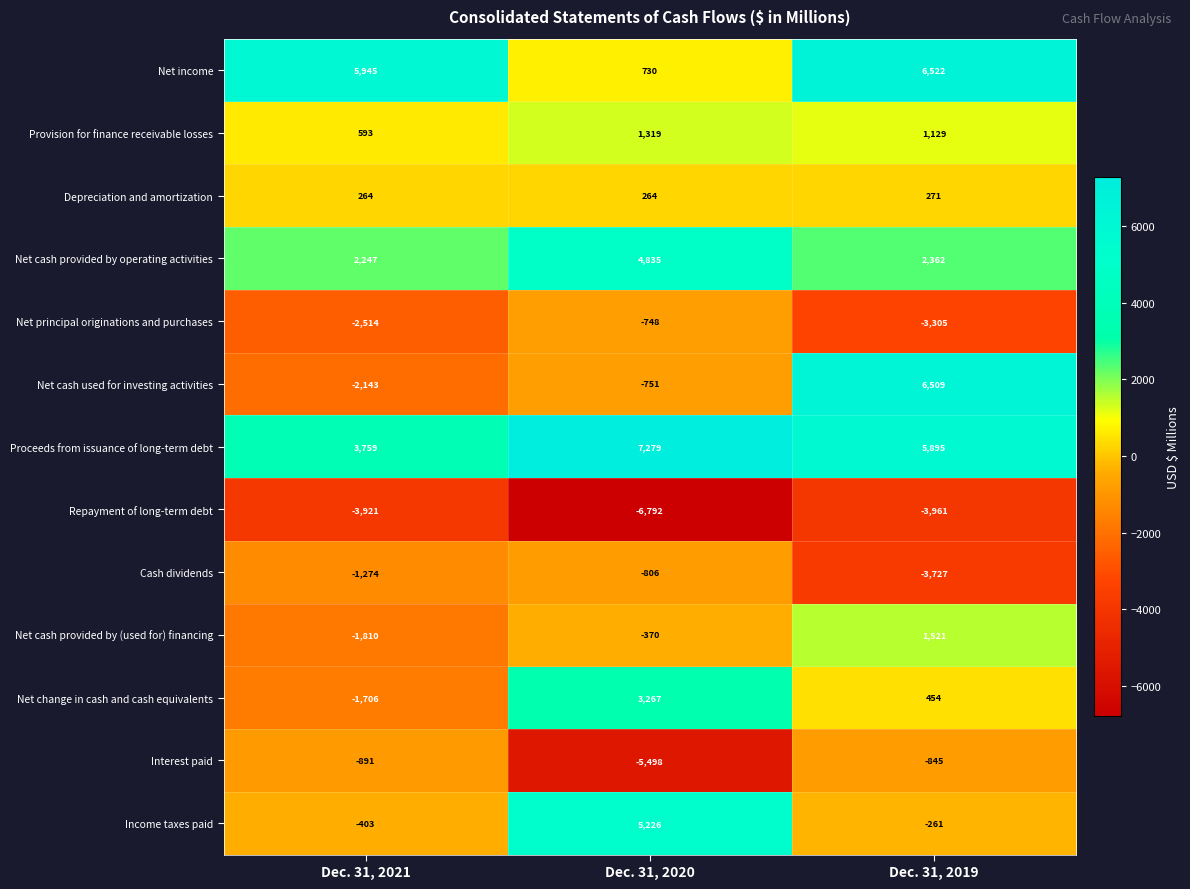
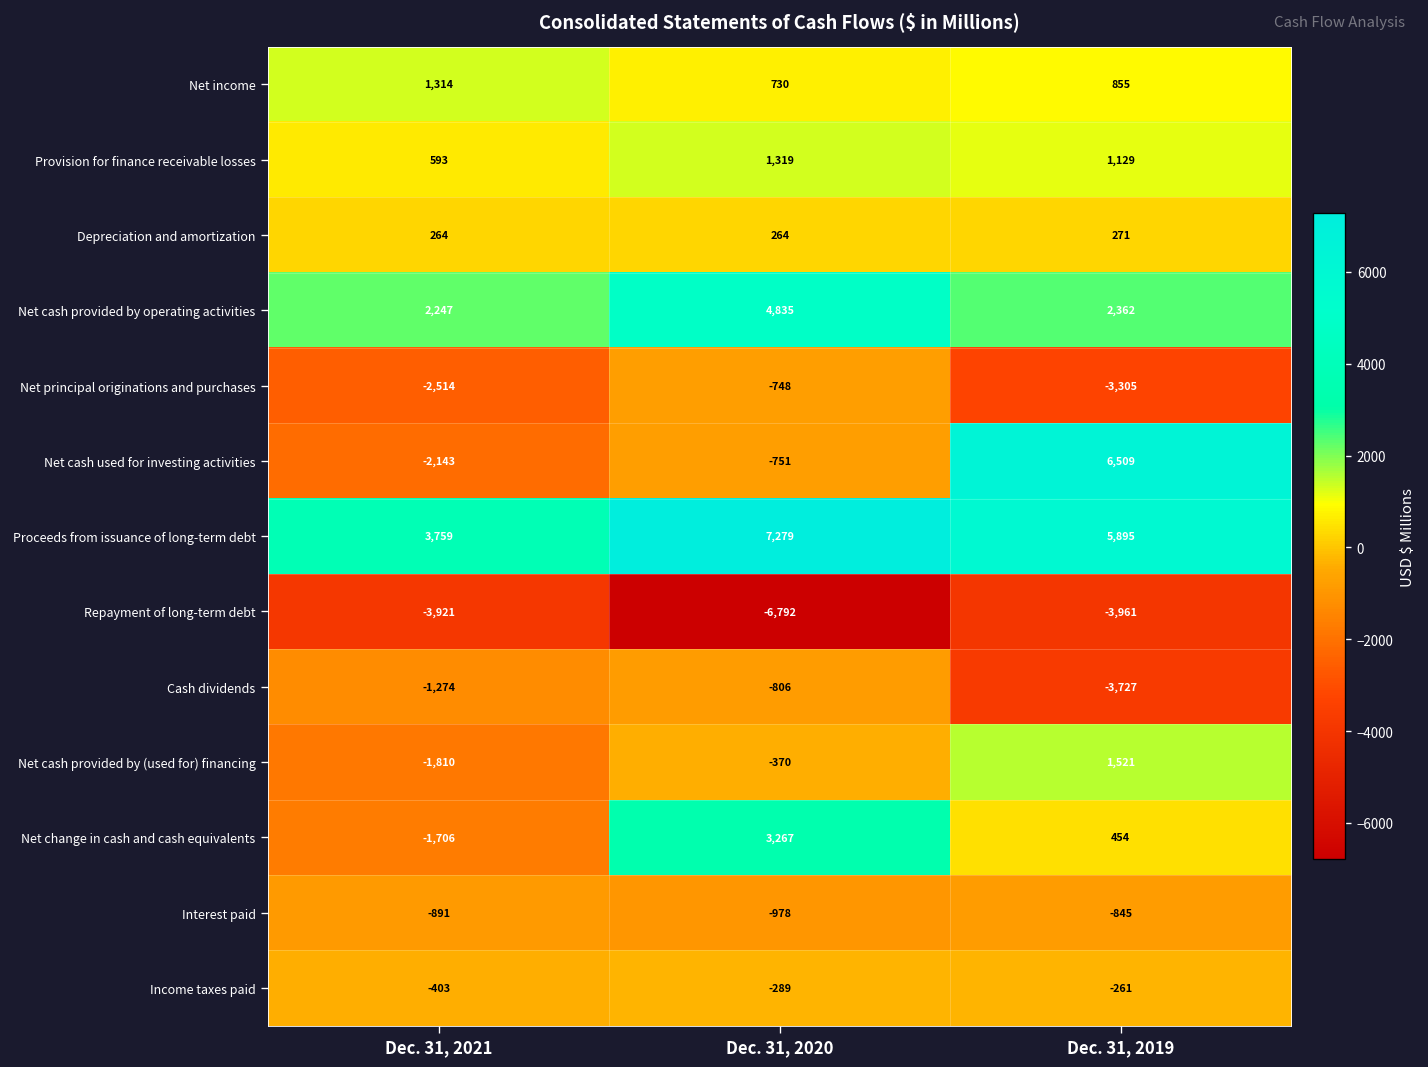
Net income, Dec. 31, 2021: 5,945 -> 1,314
Net income, Dec. 31, 2019: 6,522 -> 855
Interest paid, Dec. 31, 2020: -5,498 -> -978
Income taxes paid, Dec. 31, 2020: 5,226 -> -289
